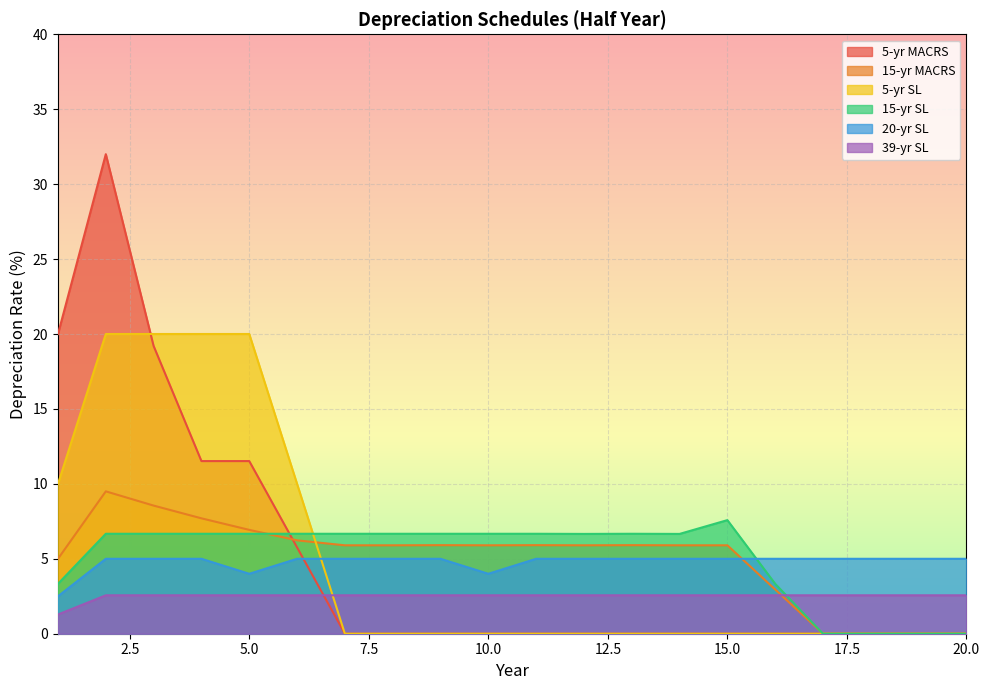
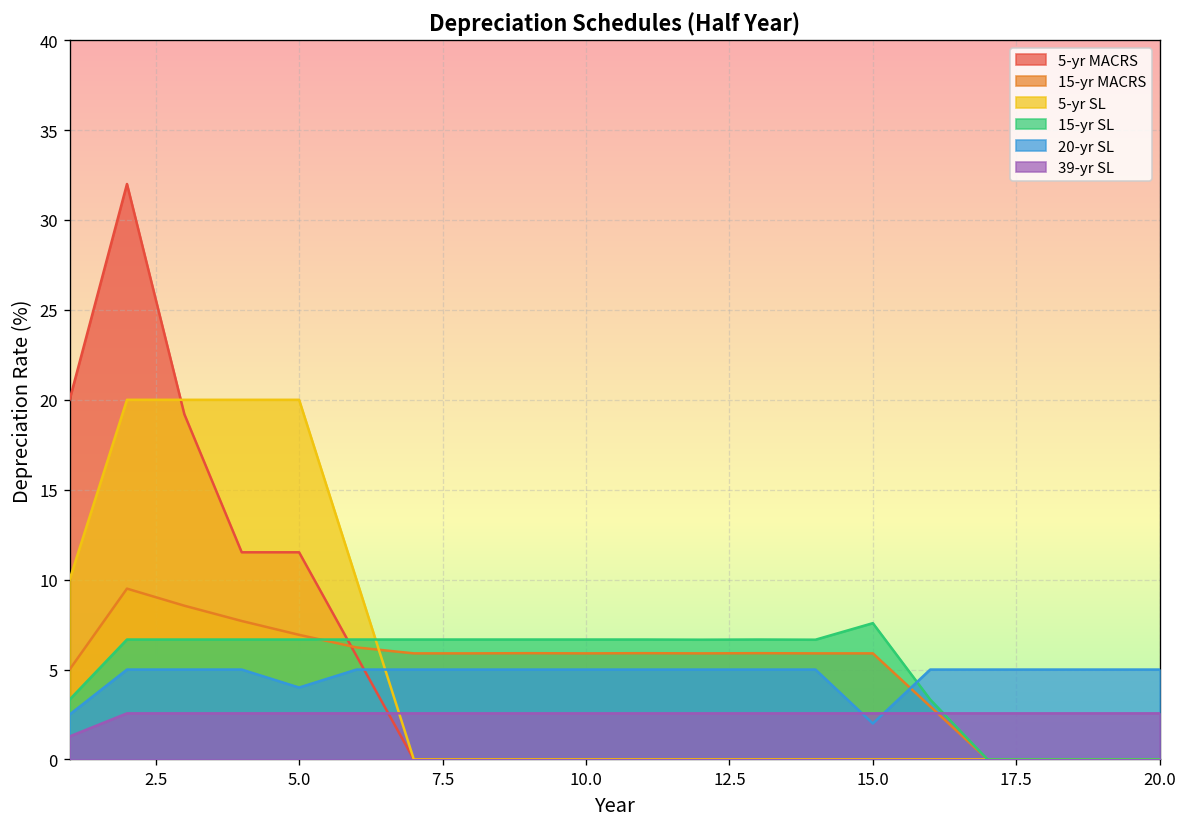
20-yr SL, 10.0: 4 -> 5
20-yr SL, 15.0: 5 -> 2
